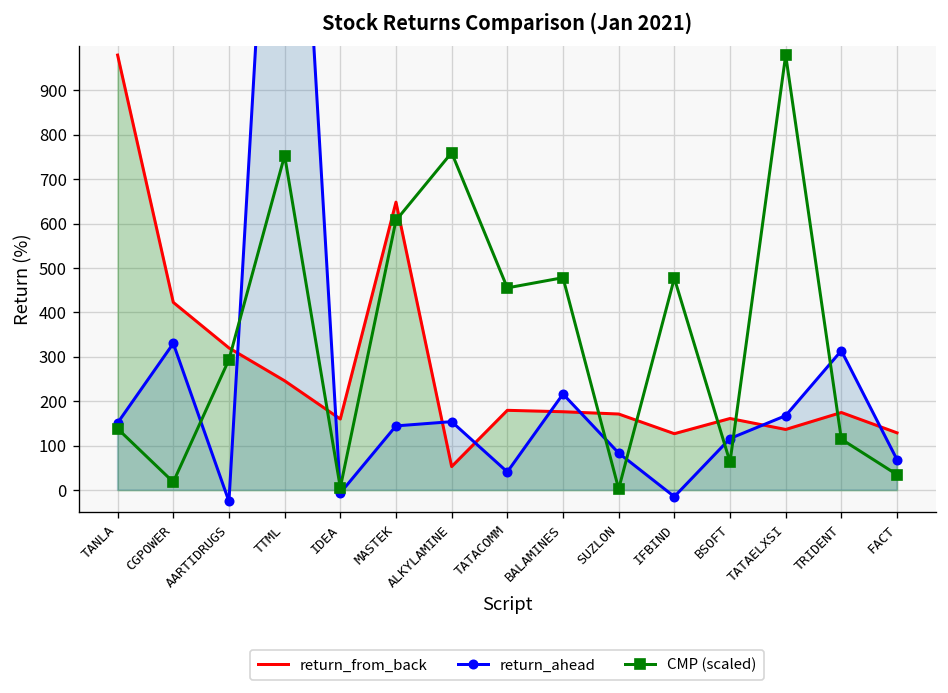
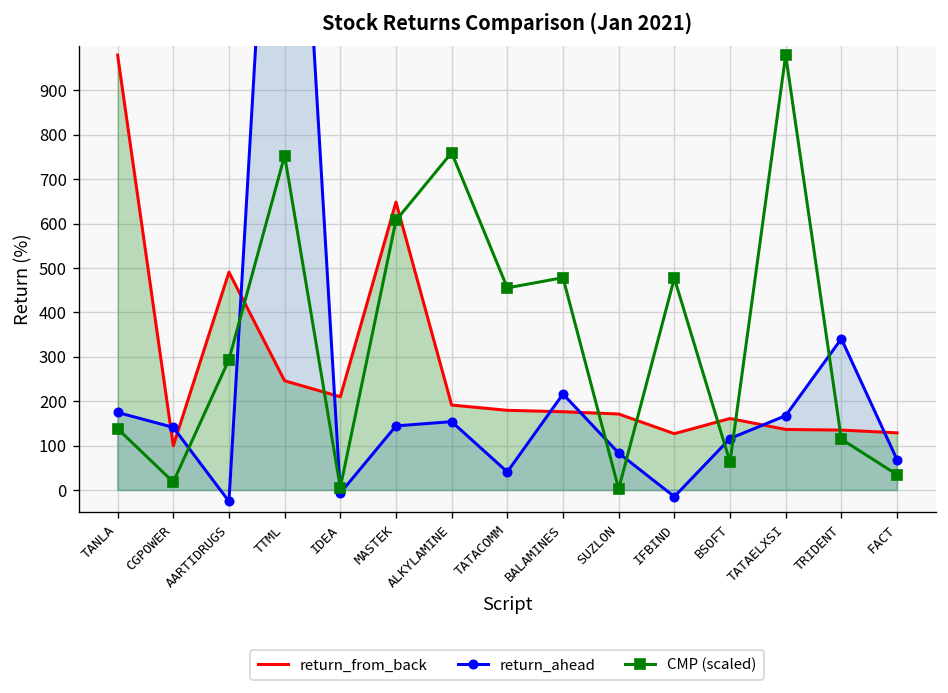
return_ahead, TANLA: 150 -> 170
return_from_back, CGPOWER: 420 -> 100
return_ahead, CGPOWER: 330 -> 140
return_from_back, AARTIDRUGS: 320 -> 490
return_from_back, IDEA: 160 -> 210
return_from_back, ALKYLAMINE: 50 -> 190
return_from_back, TRIDENT: 170 -> 140
return_ahead, TRIDENT: 310 -> 340
